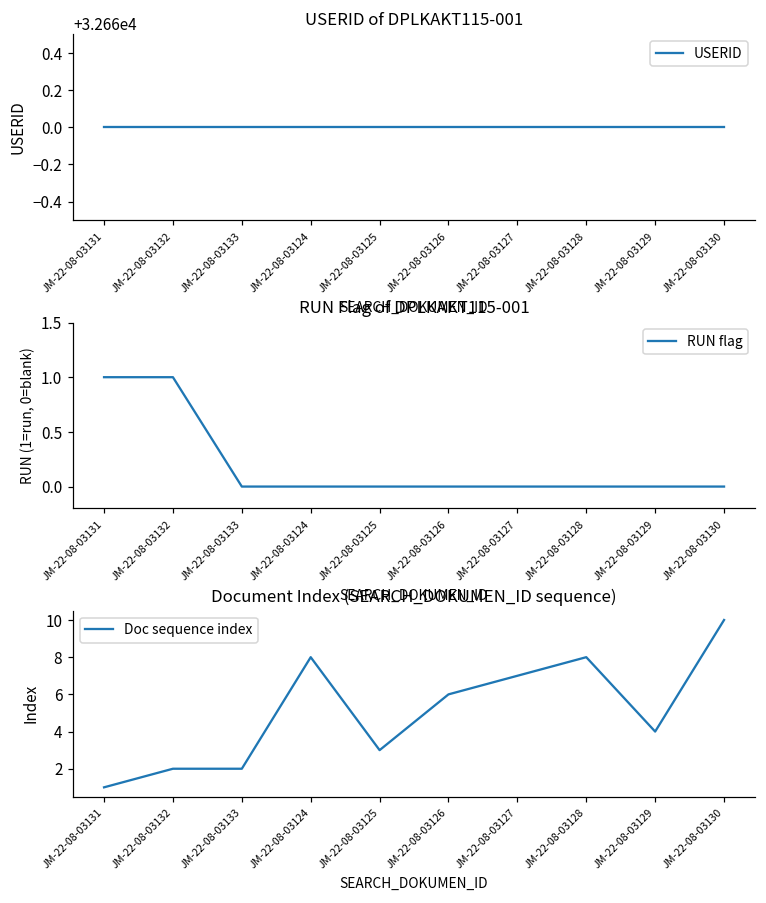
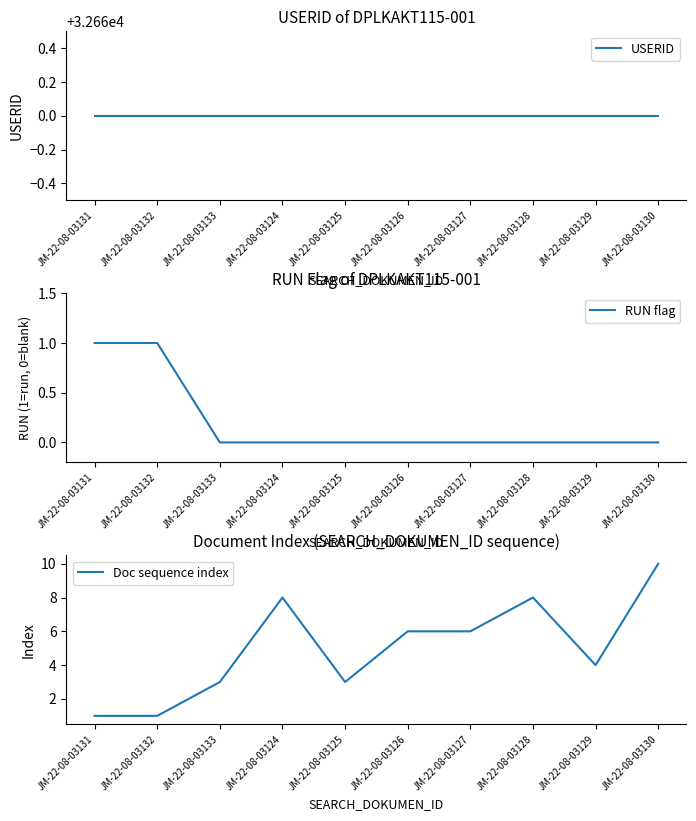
Document Index (SEARCH_DOKUMEN_ID sequence), JM-22-08-03132: 2 -> 1
Document Index (SEARCH_DOKUMEN_ID sequence), JM-22-08-03133: 2 -> 3
Document Index (SEARCH_DOKUMEN_ID sequence), JM-22-08-03127: 7 -> 6
